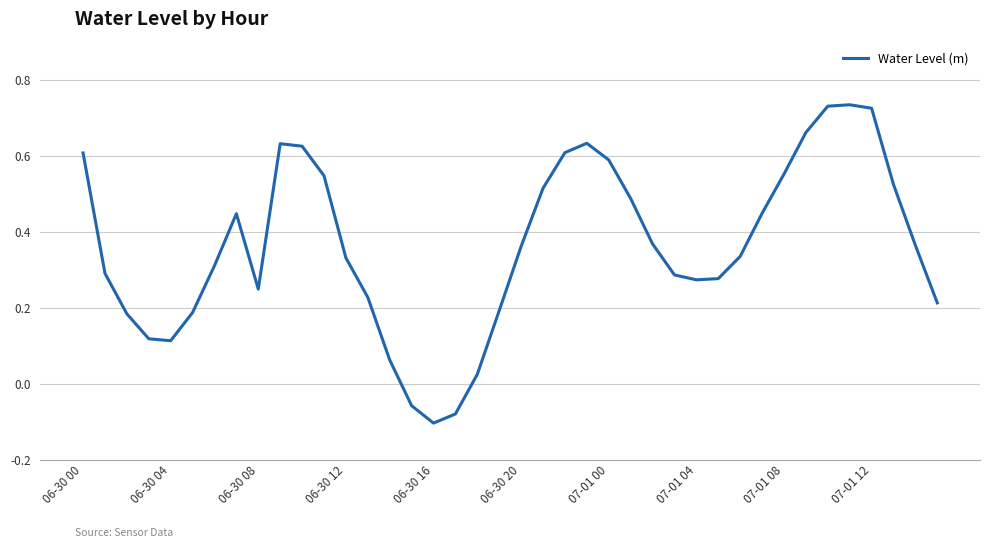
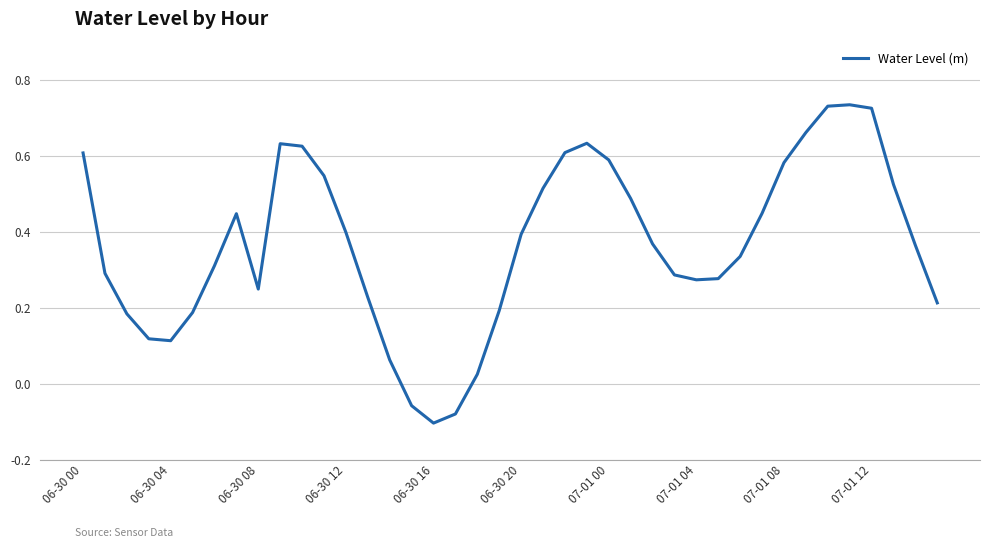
06-30 12: 0.33 -> 0.40
06-30 20: 0.36 -> 0.39
07-01 08: 0.55 -> 0.58
